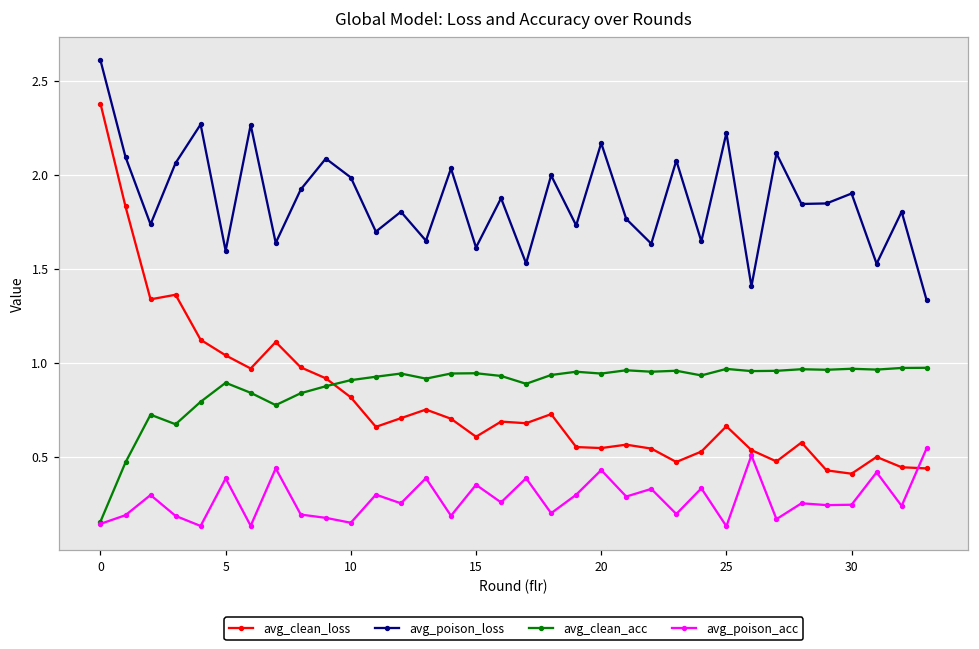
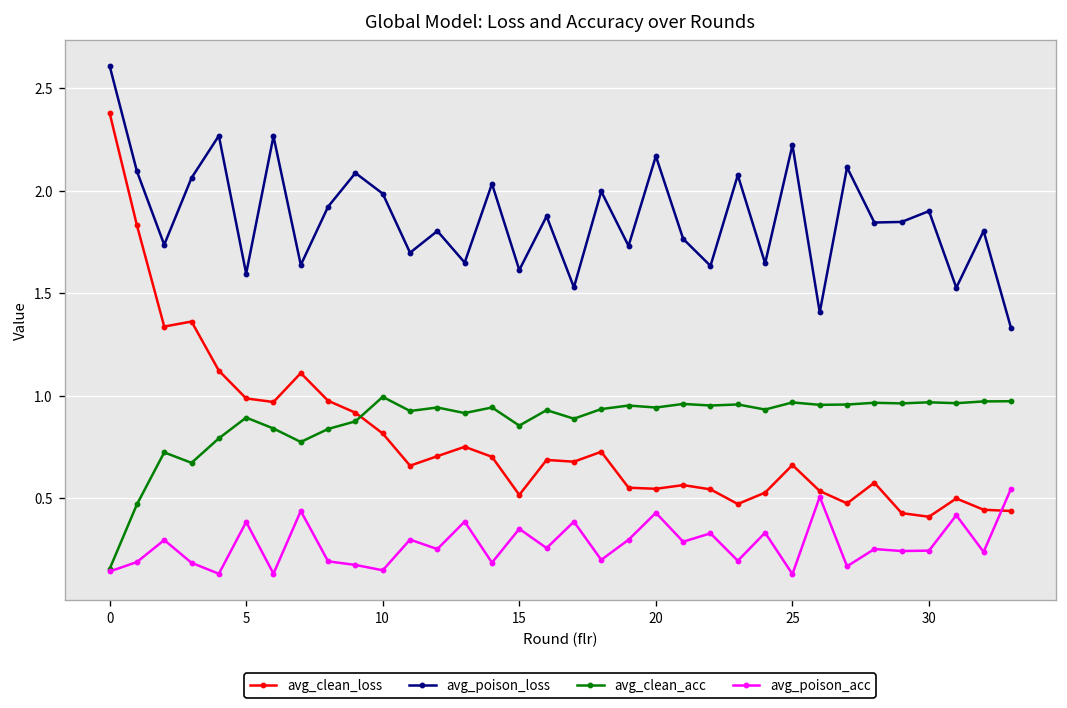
avg_clean_loss, 5: 1.04 -> 0.99
avg_clean_acc, 10: 0.91 -> 0.99
avg_clean_loss, 15: 0.61 -> 0.52
avg_clean_acc, 15: 0.94 -> 0.85
